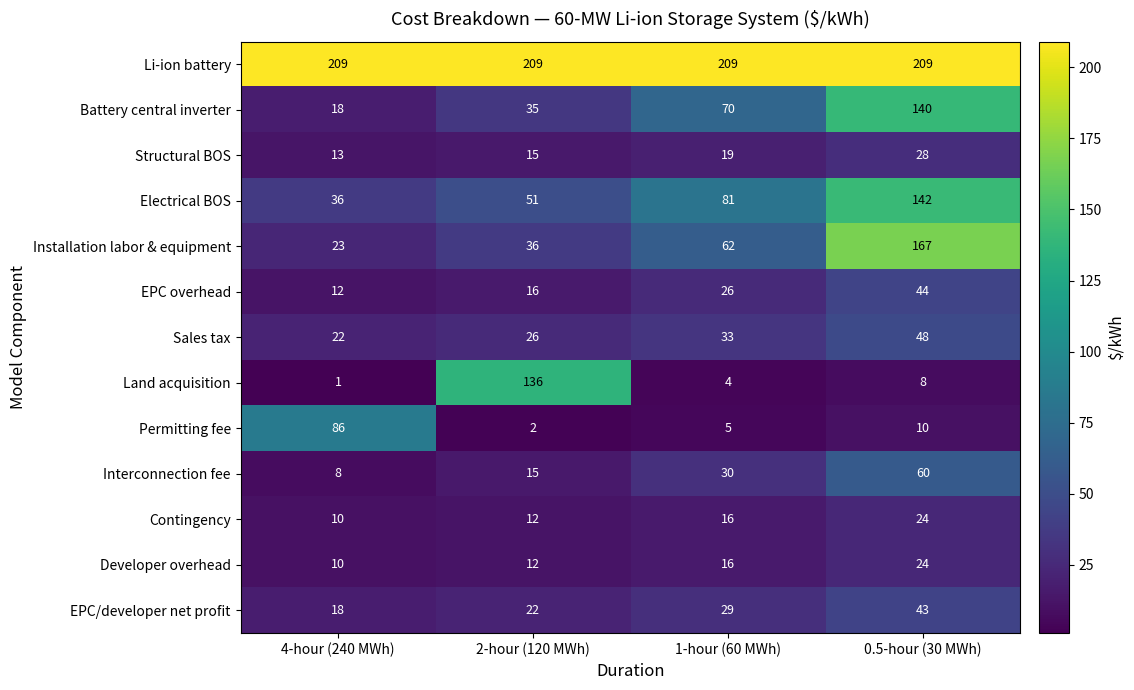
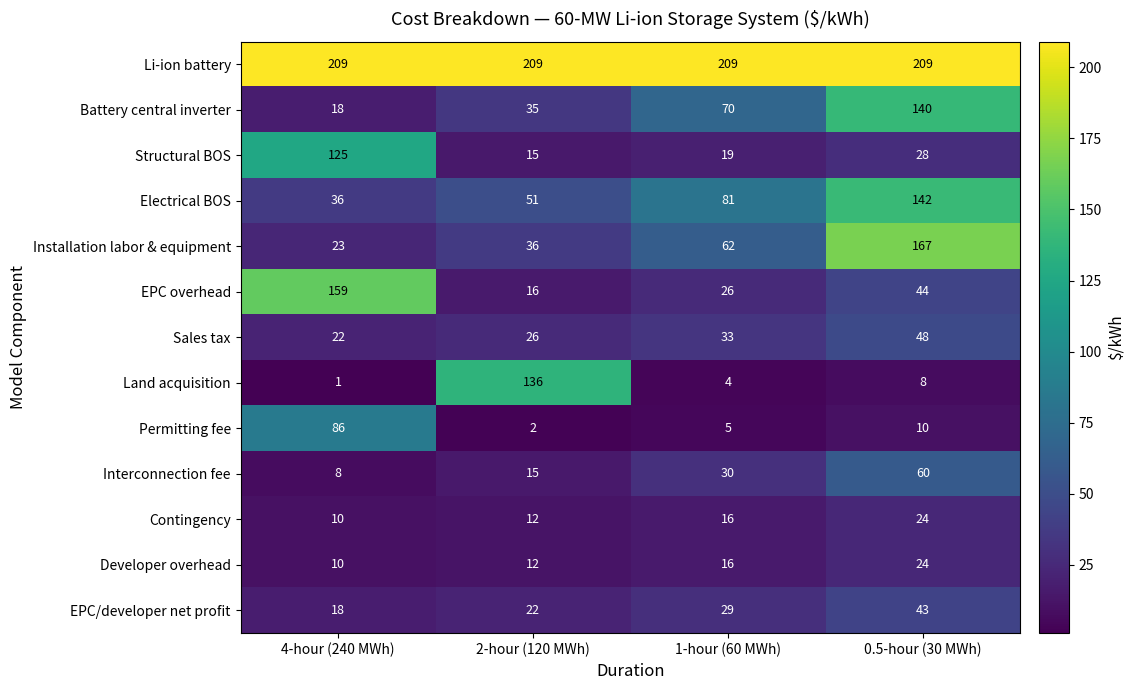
Structural BOS, 4-hour (240 MWh): 13 -> 125
EPC overhead, 4-hour (240 MWh): 12 -> 159
